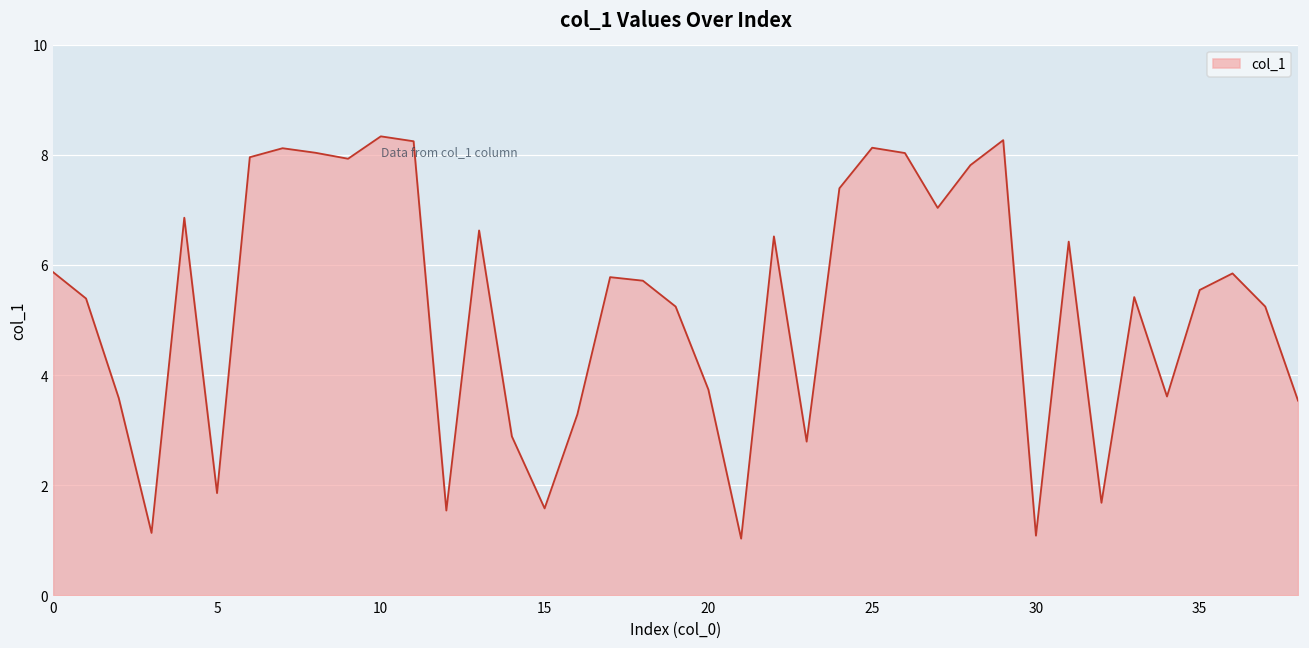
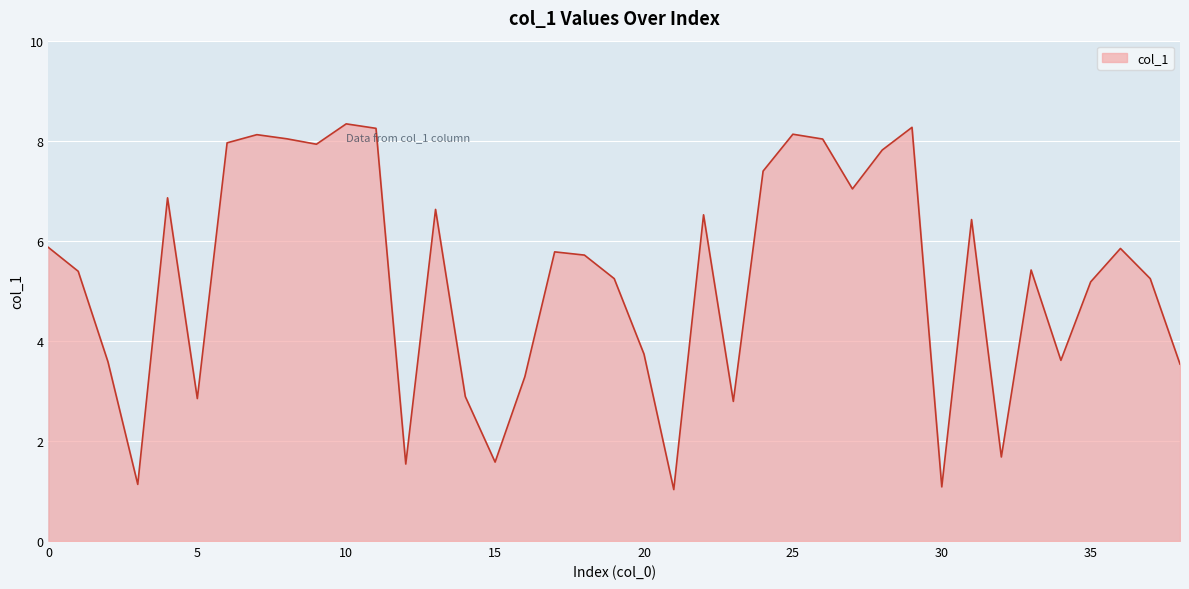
5: 1.9 -> 2.8
35: 5.5 -> 5.2
